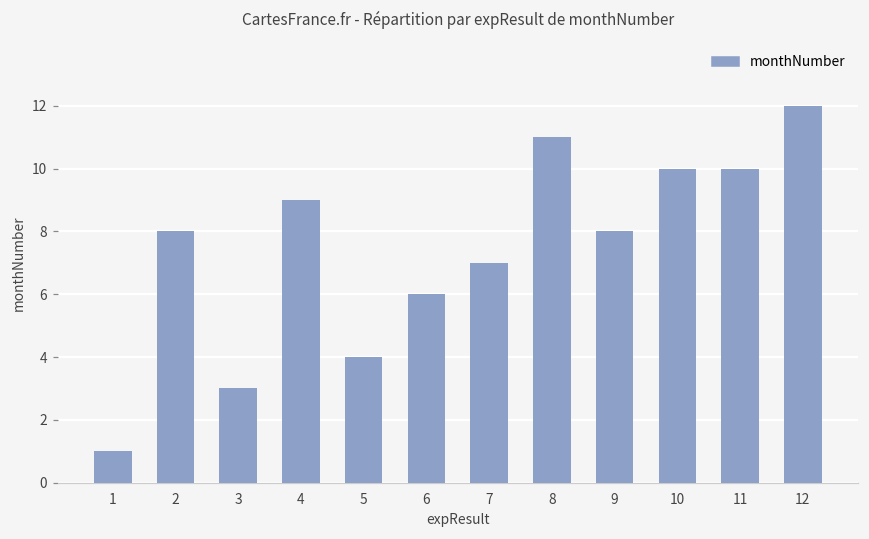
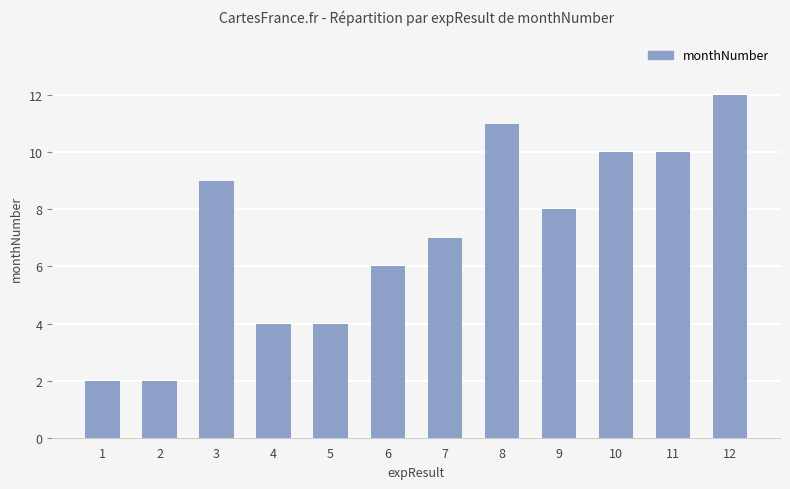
1: 1 -> 2
2: 8 -> 2
3: 3 -> 9
4: 9 -> 4
